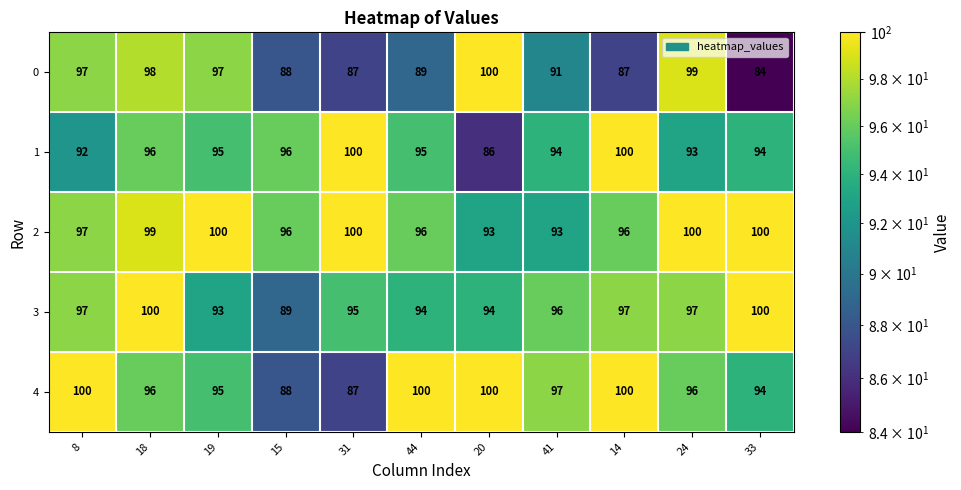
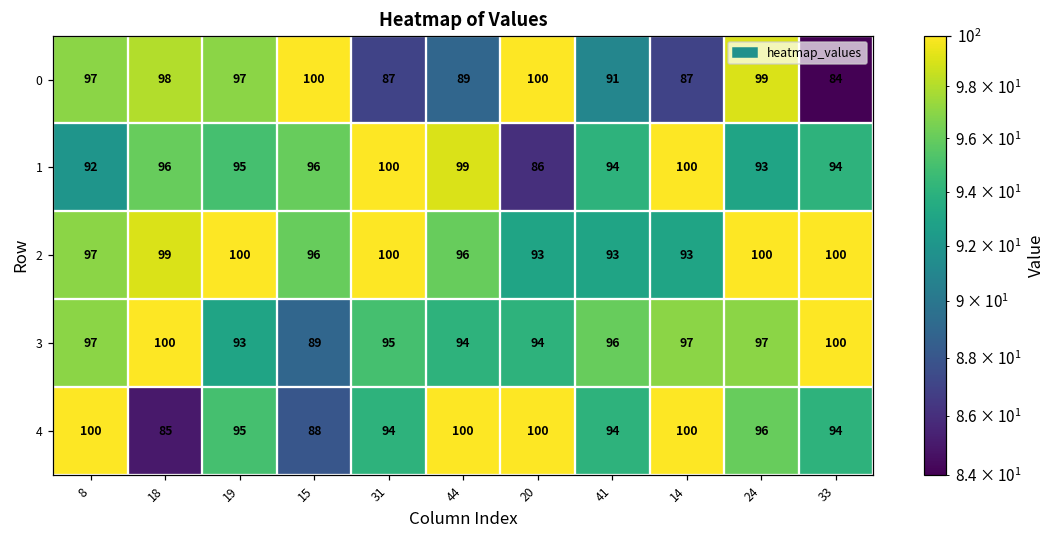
0, 15: 88 -> 100
1, 44: 95 -> 99
2, 14: 96 -> 93
4, 18: 96 -> 85
4, 31: 87 -> 94
4, 41: 97 -> 94
